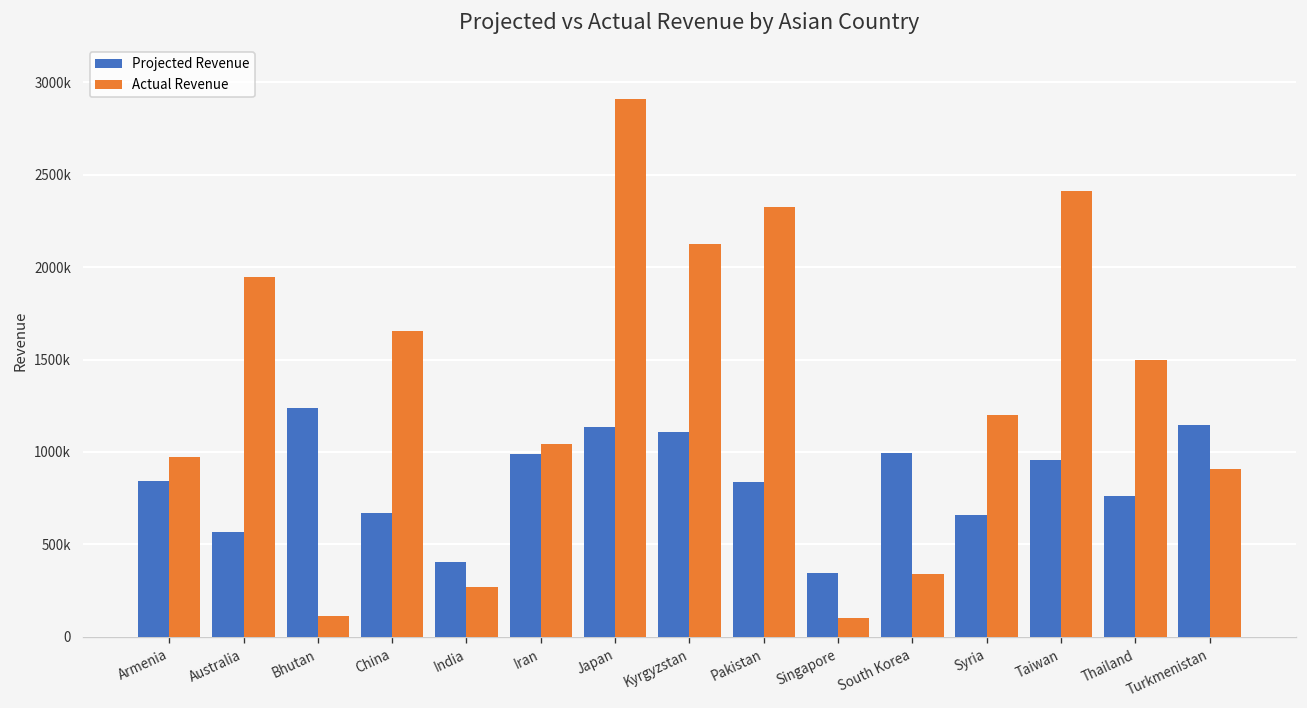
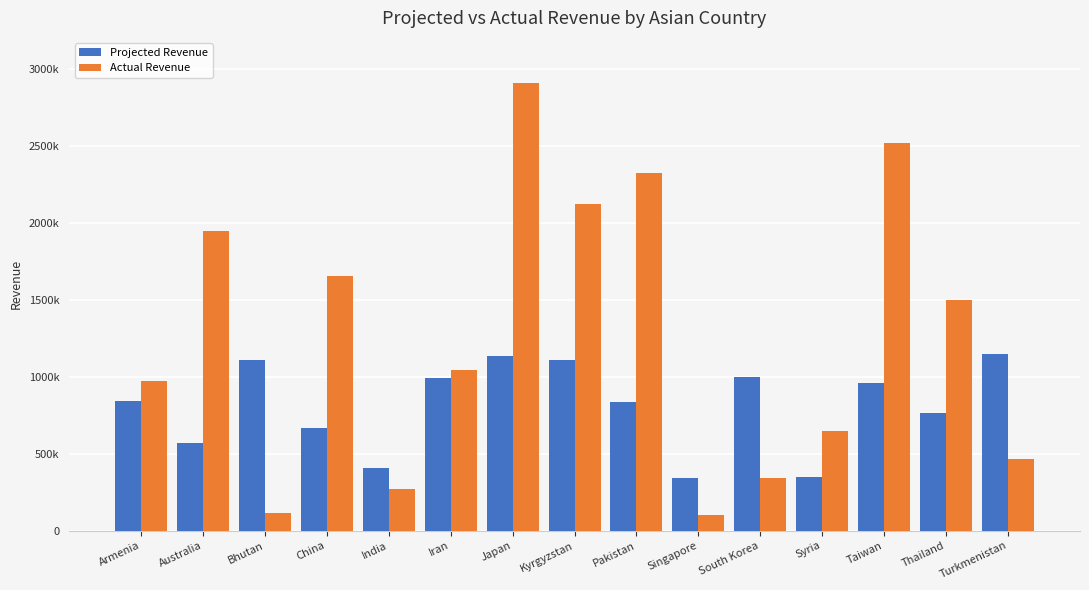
Projected Revenue, Bhutan: 1240000 -> 1110000
Projected Revenue, Syria: 660000 -> 350000
Actual Revenue, Syria: 1200000 -> 650000
Actual Revenue, Taiwan: 2410000 -> 2510000
Actual Revenue, Turkmenistan: 910000 -> 460000
